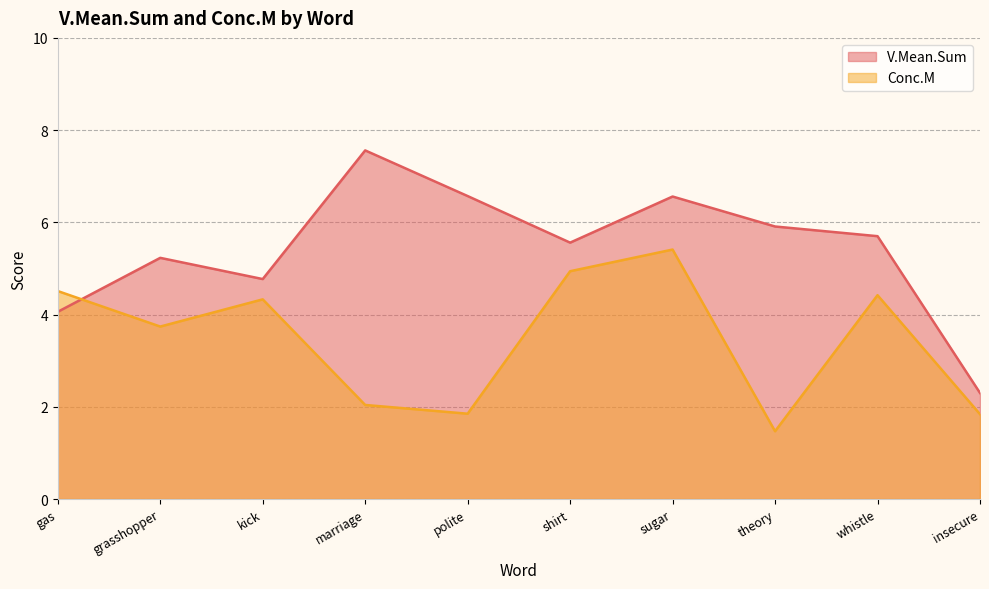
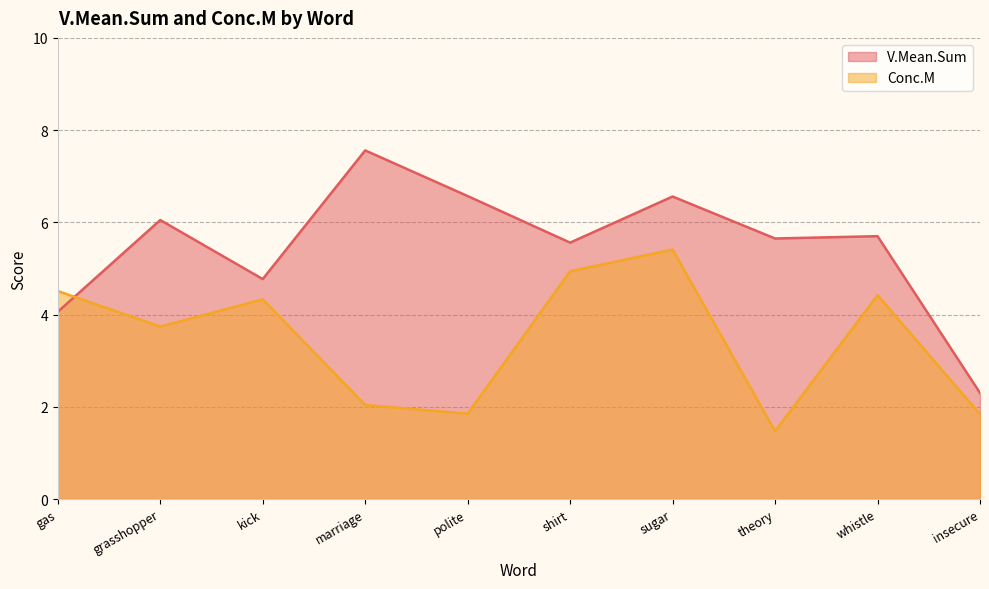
V.Mean.Sum, grasshopper: 5.2 -> 6.1
V.Mean.Sum, theory: 5.9 -> 5.7
